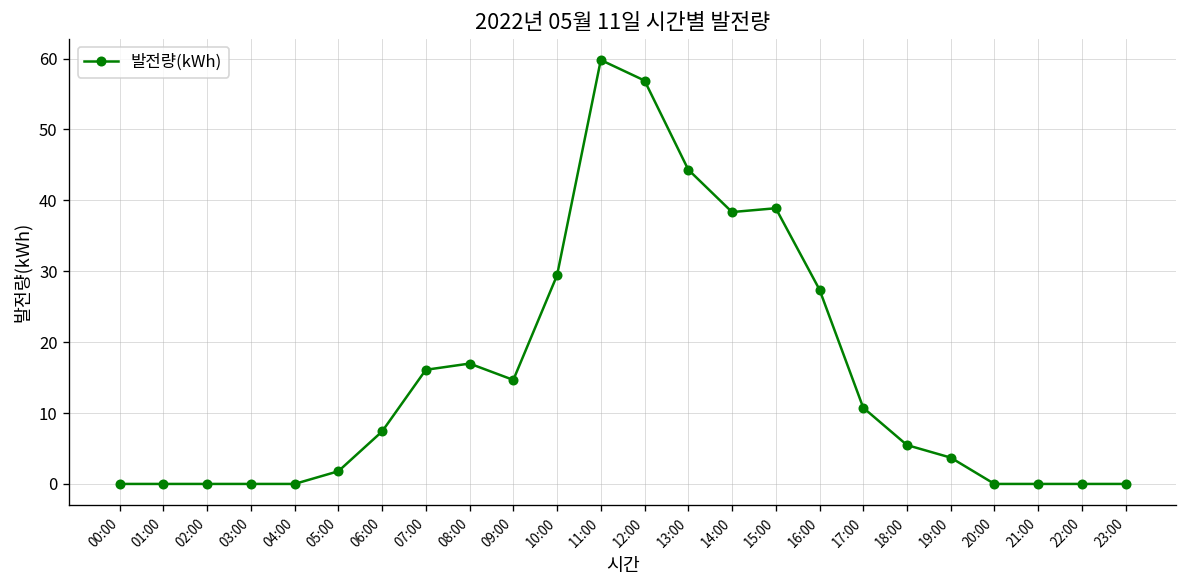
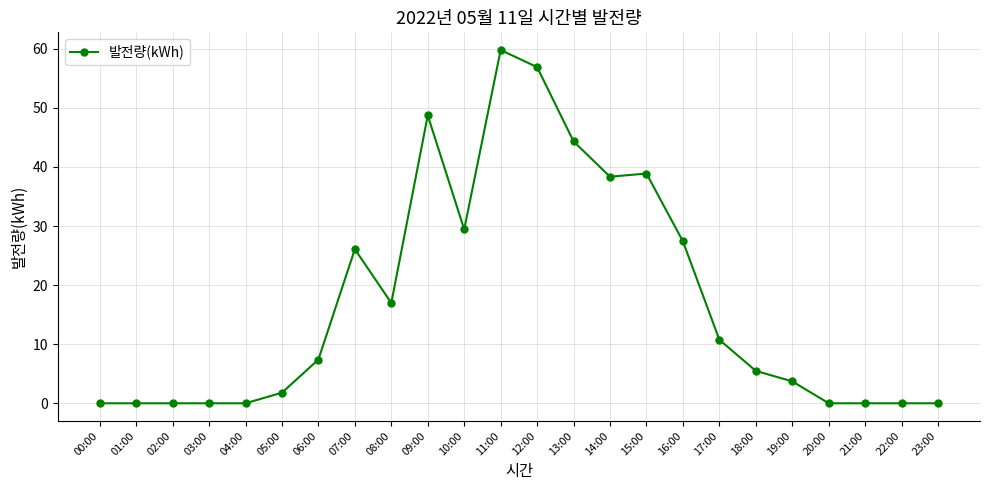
07:00: 16 -> 26
09:00: 15 -> 49
